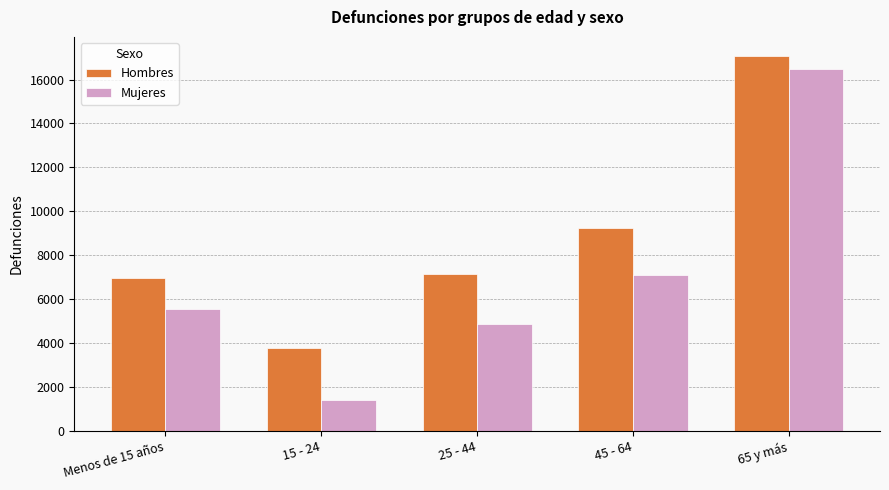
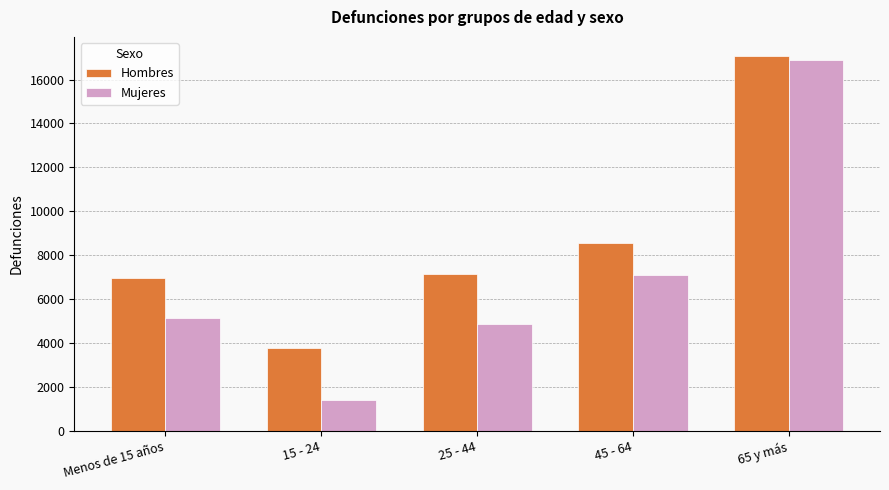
Mujeres, Menos de 15 años: 5500 -> 5100
Hombres, 45 - 64: 9200 -> 8600
Mujeres, 65 y más: 16500 -> 16900
